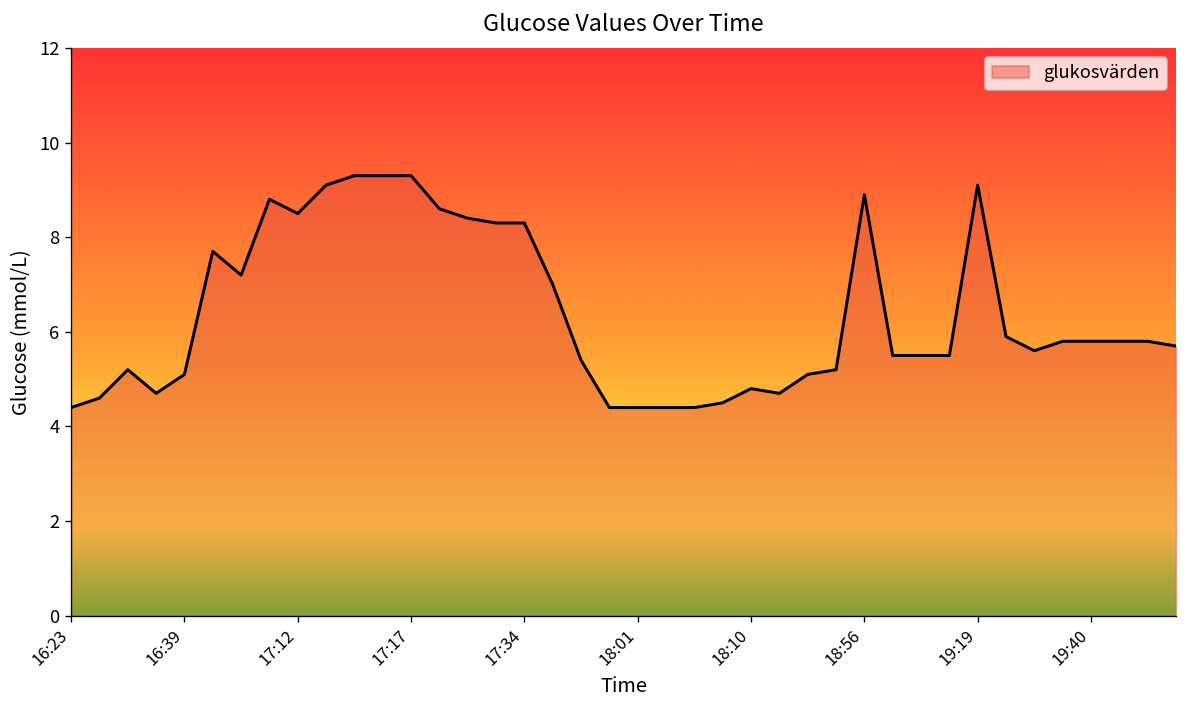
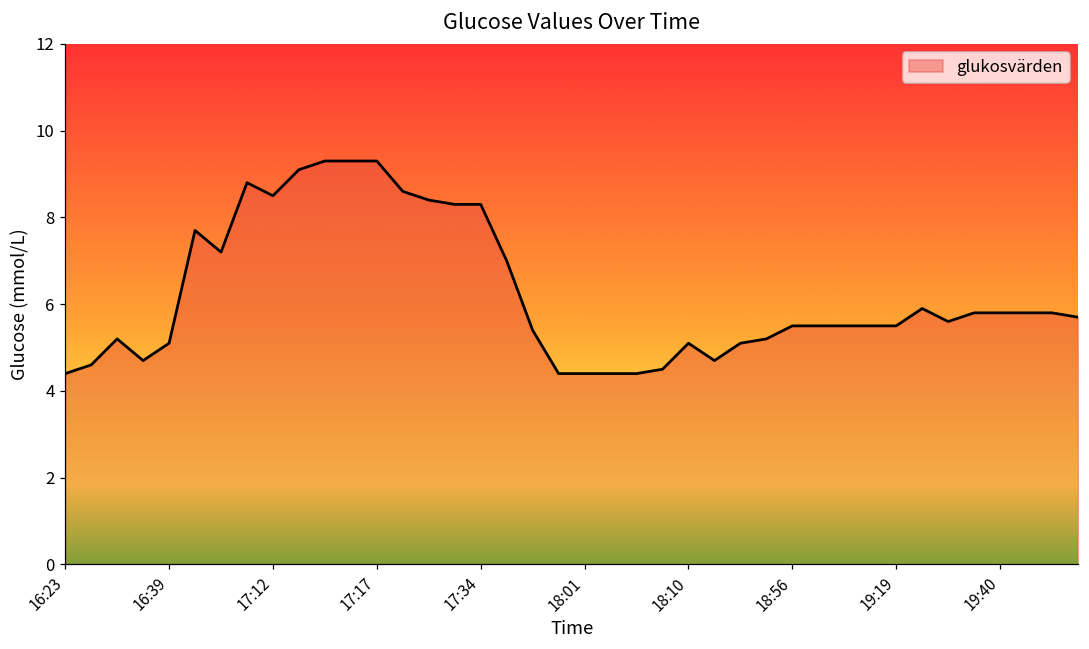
18:10: 4.8 -> 5.1
18:56: 8.9 -> 5.5
19:19: 9.1 -> 5.5
